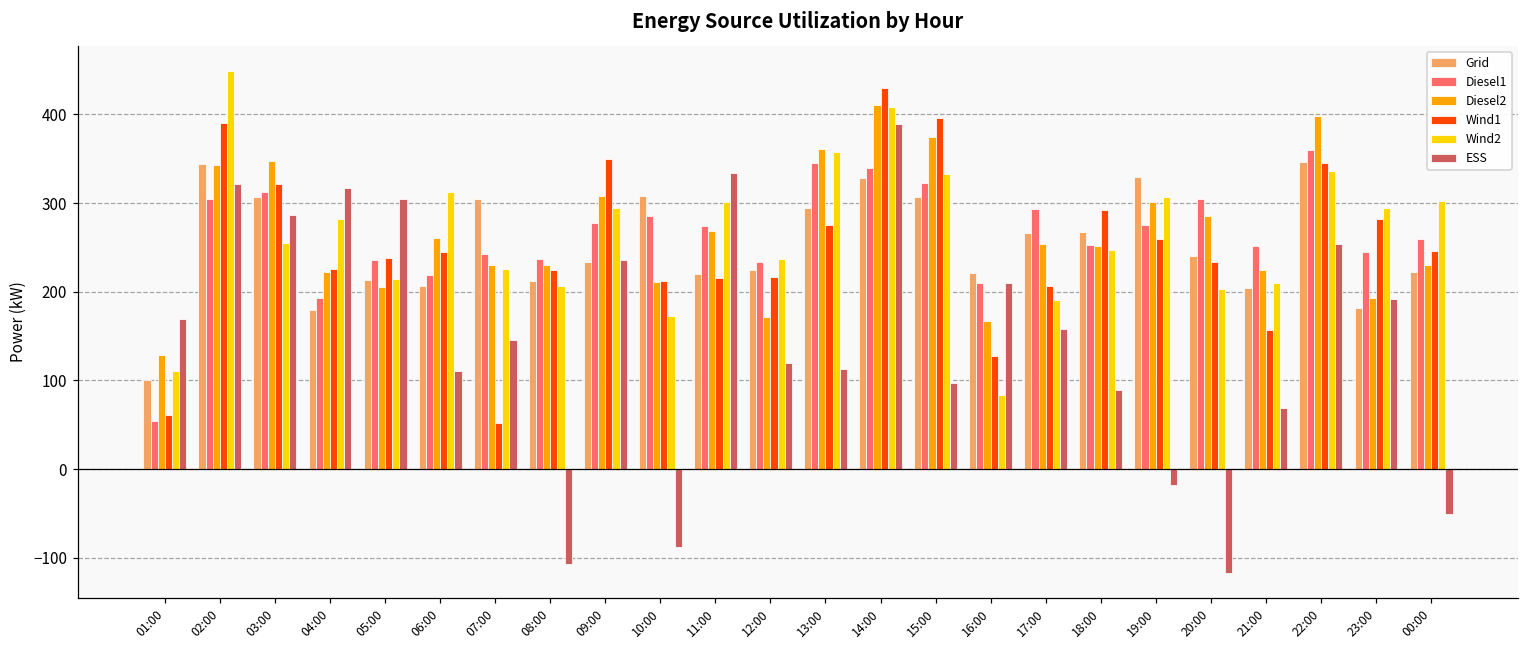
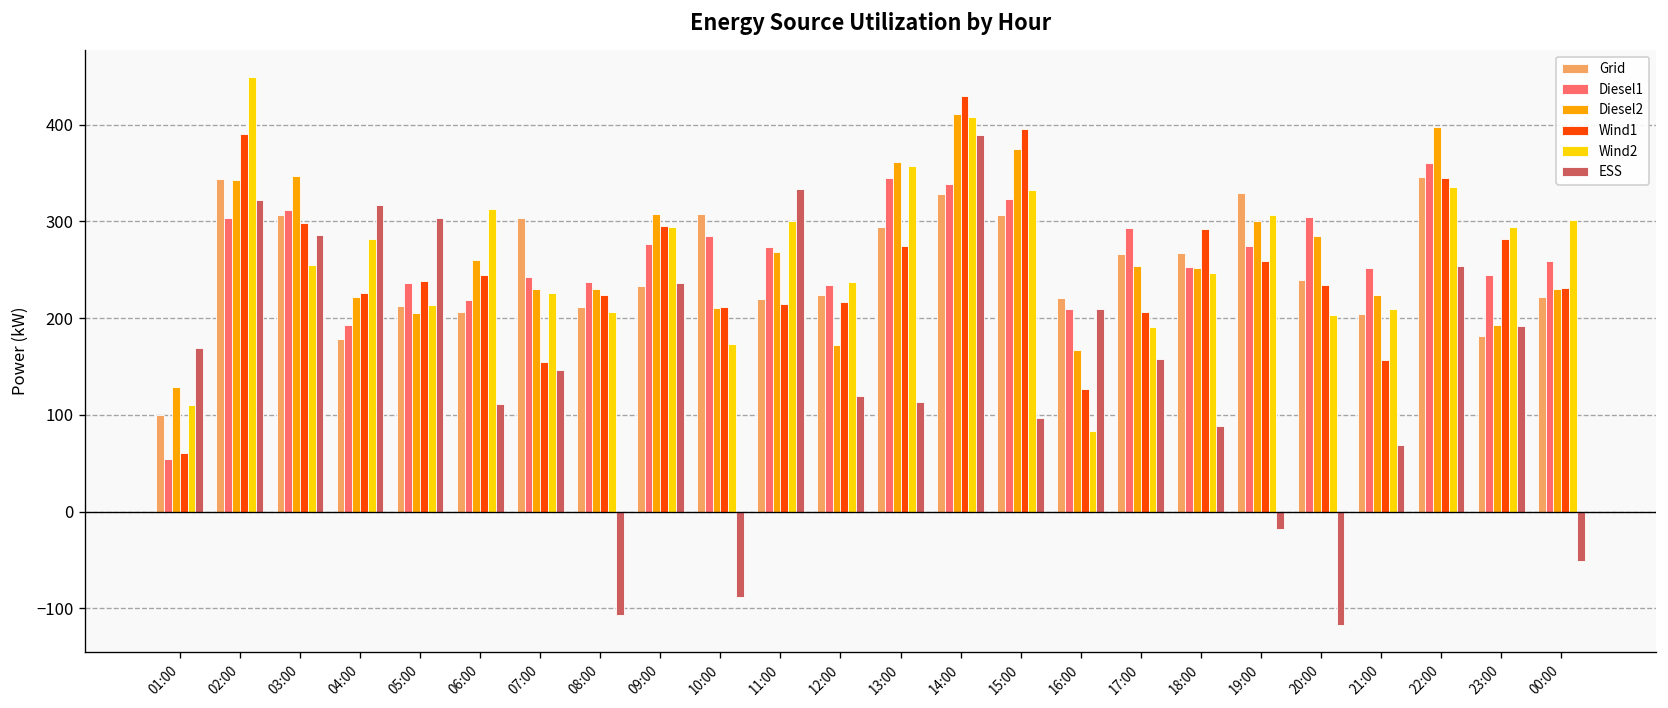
Wind1, 03:00: 320 -> 300
Wind1, 07:00: 50 -> 160
Wind1, 09:00: 350 -> 300
Wind1, 00:00: 250 -> 230
